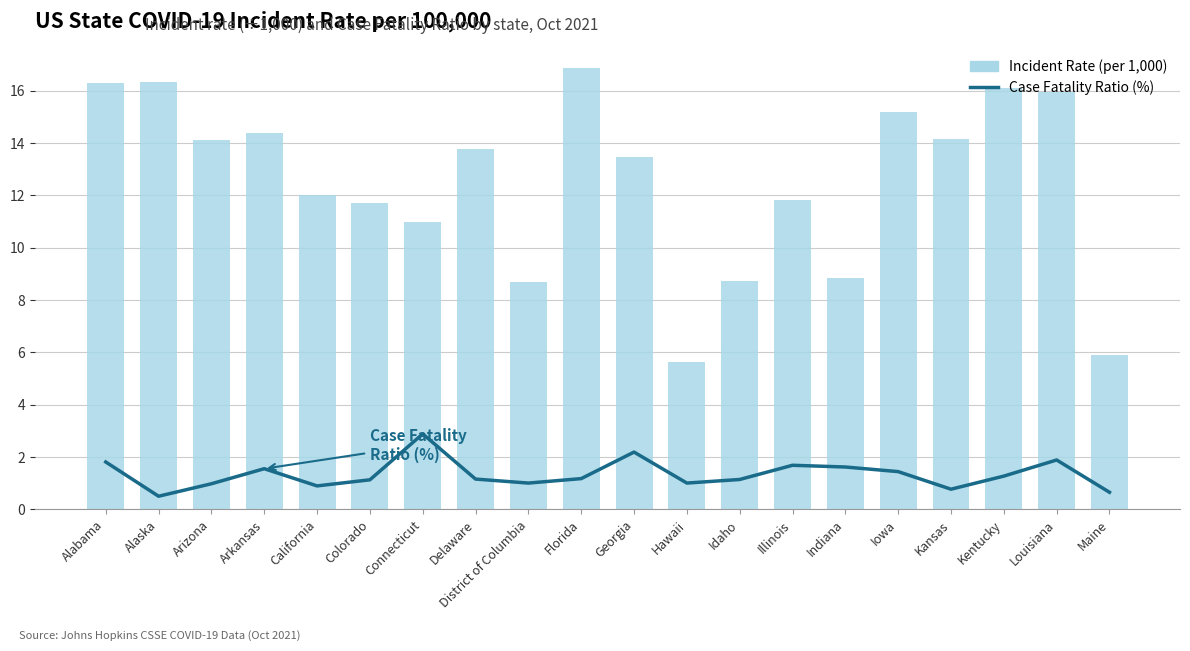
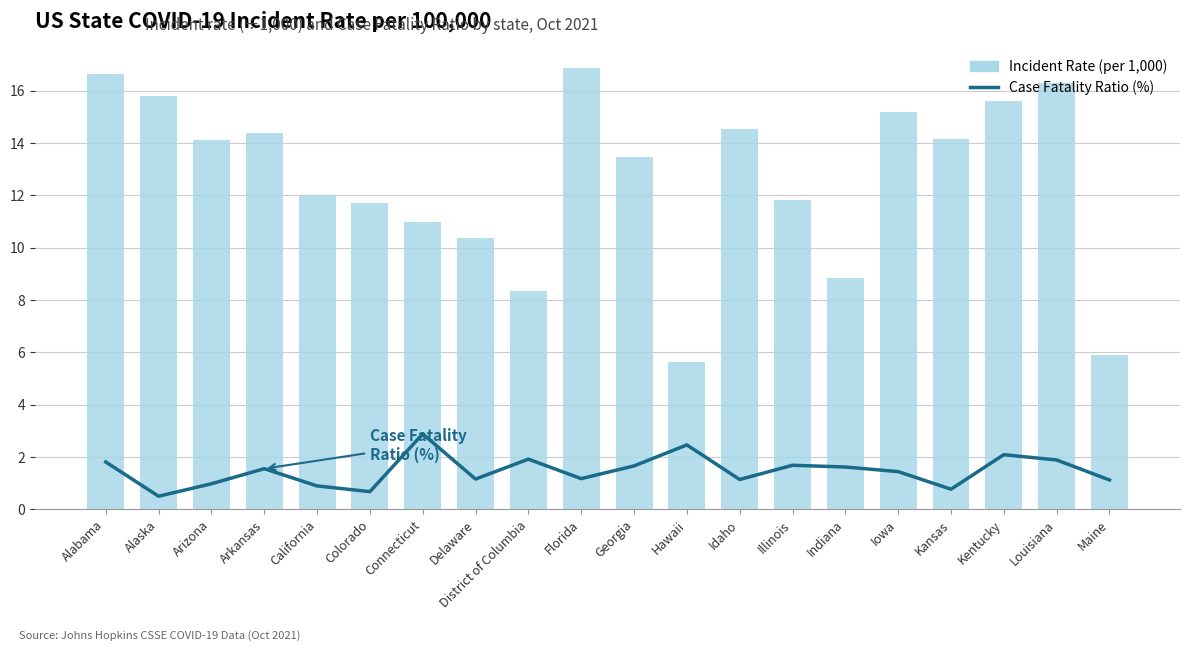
Incident Rate (per 1,000), Alabama: 16.3 -> 16.6
Incident Rate (per 1,000), Alaska: 16.3 -> 15.8
Case Fatality Ratio (%), Colorado: 1.1 -> 0.7
Incident Rate (per 1,000), Delaware: 13.8 -> 10.4
Case Fatality Ratio (%), District of Columbia: 1.0 -> 1.9
Incident Rate (per 1,000), District of Columbia: 8.7 -> 8.4
Case Fatality Ratio (%), Georgia: 2.2 -> 1.7
Case Fatality Ratio (%), Hawaii: 1.0 -> 2.5
Incident Rate (per 1,000), Idaho: 8.7 -> 14.5
Case Fatality Ratio (%), Kentucky: 1.3 -> 2.1
Incident Rate (per 1,000), Kentucky: 16.1 -> 15.6
Incident Rate (per 1,000), Louisiana: 16.0 -> 16.3
Case Fatality Ratio (%), Maine: 0.7 -> 1.1
